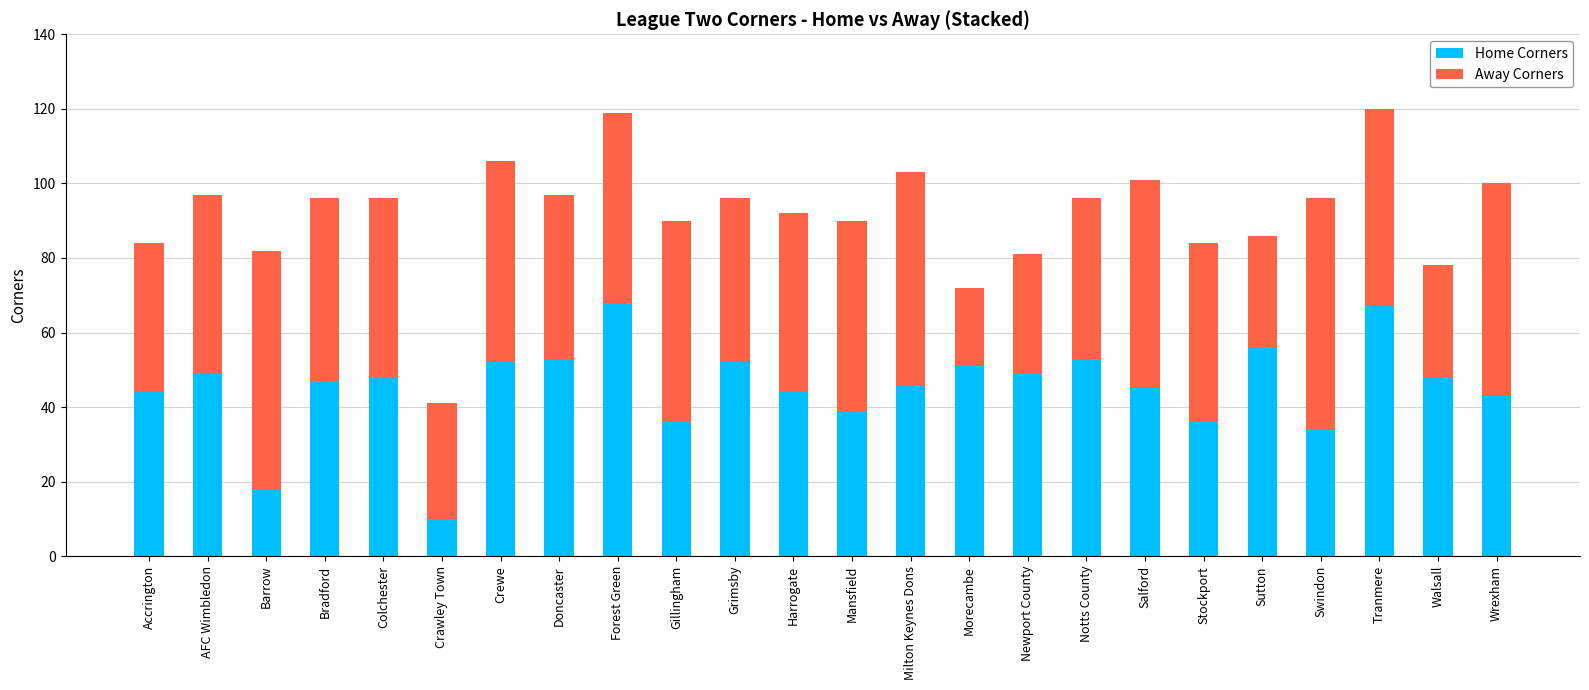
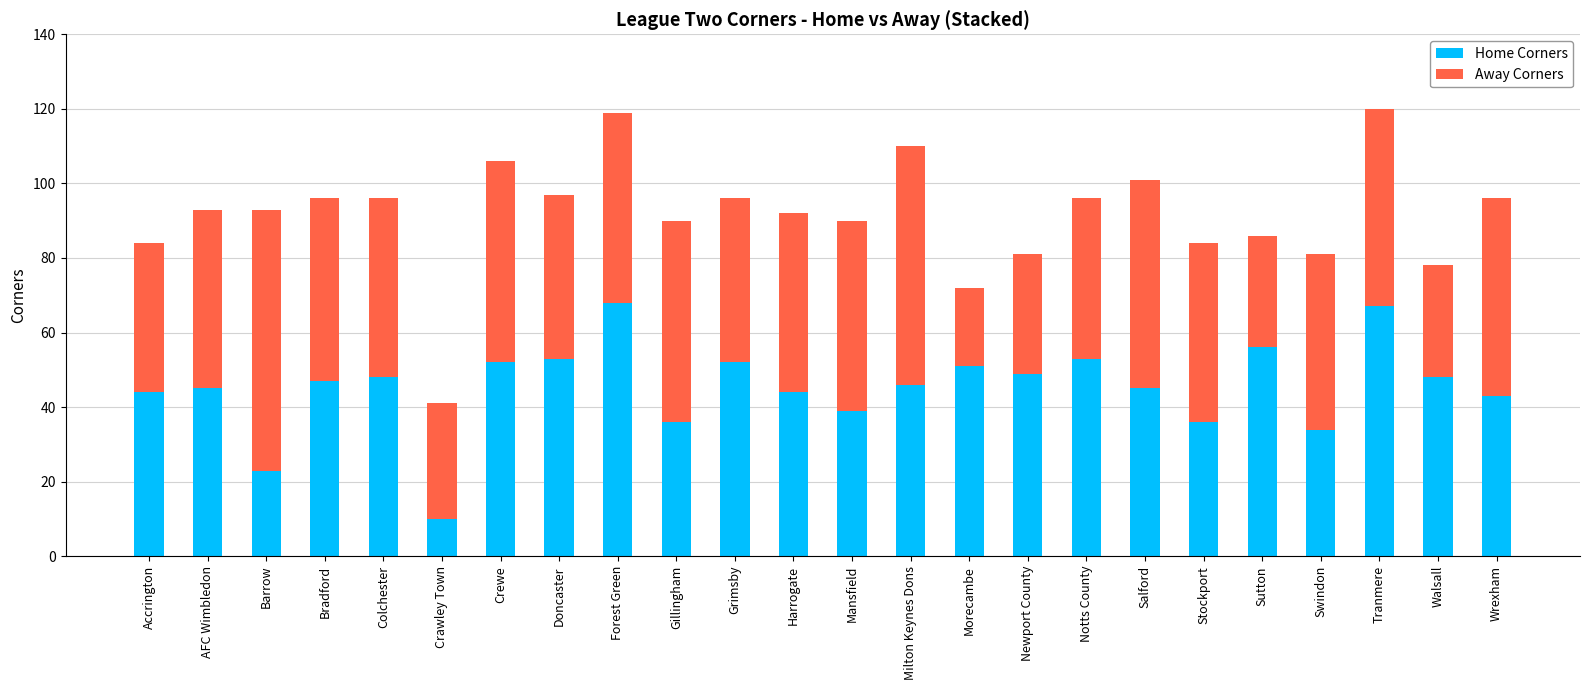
Home Corners, AFC Wimbledon: 49 -> 45
Home Corners, Barrow: 18 -> 23
Away Corners, Barrow: 64 -> 70
Away Corners, Milton Keynes Dons: 57 -> 64
Away Corners, Swindon: 62 -> 47
Away Corners, Wrexham: 57 -> 53
